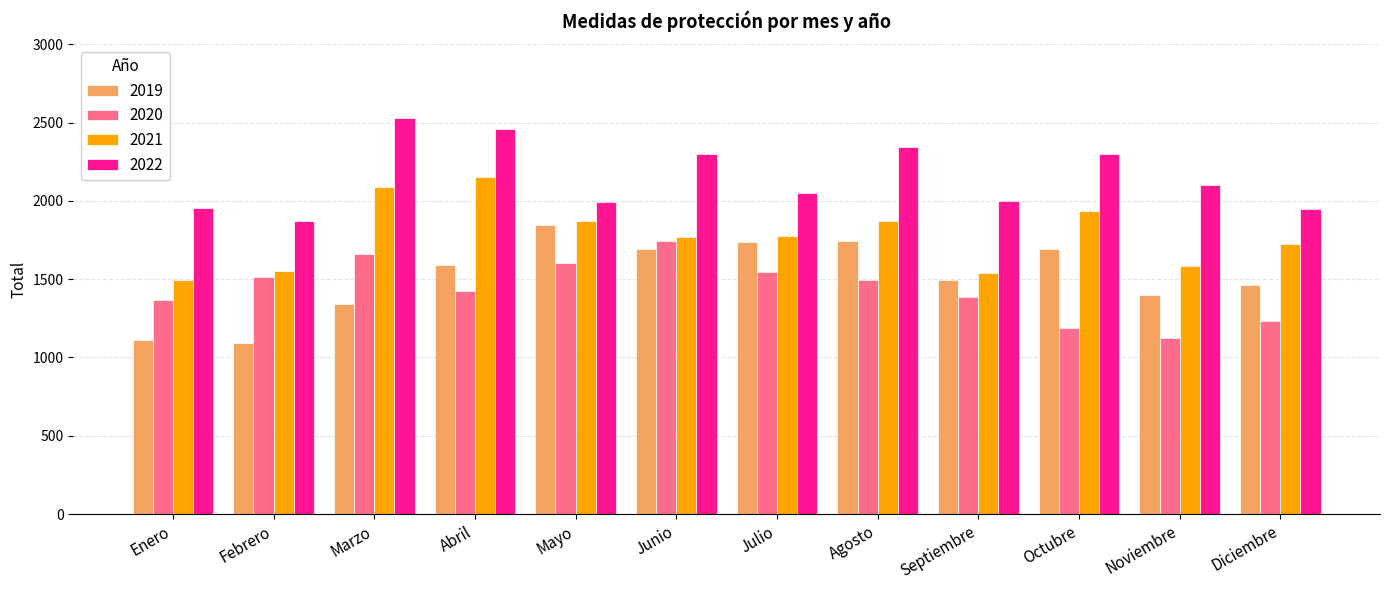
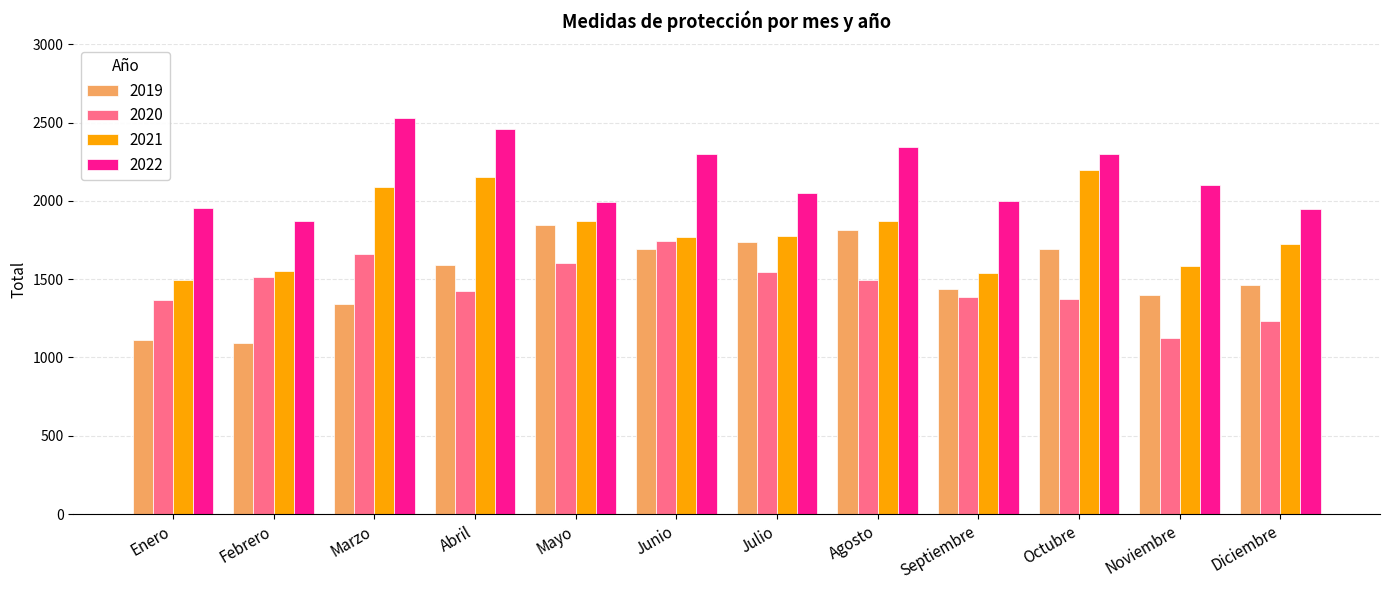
2019, Agosto: 1740 -> 1820
2019, Septiembre: 1500 -> 1440
2020, Octubre: 1190 -> 1380
2021, Octubre: 1940 -> 2200
